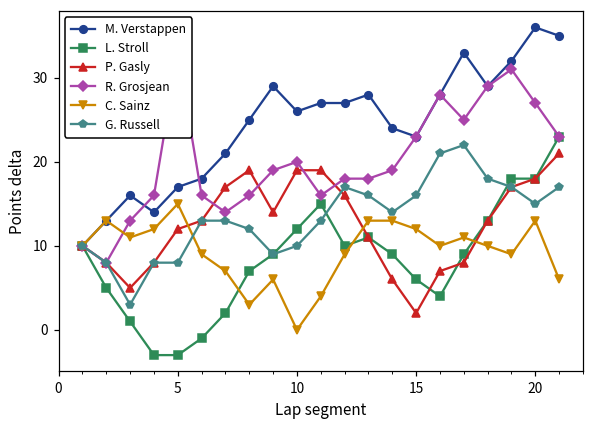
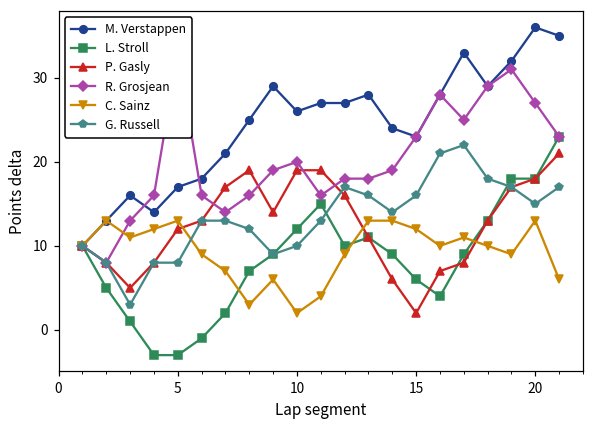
C. Sainz, 5: 15 -> 13
C. Sainz, 10: 0 -> 2
